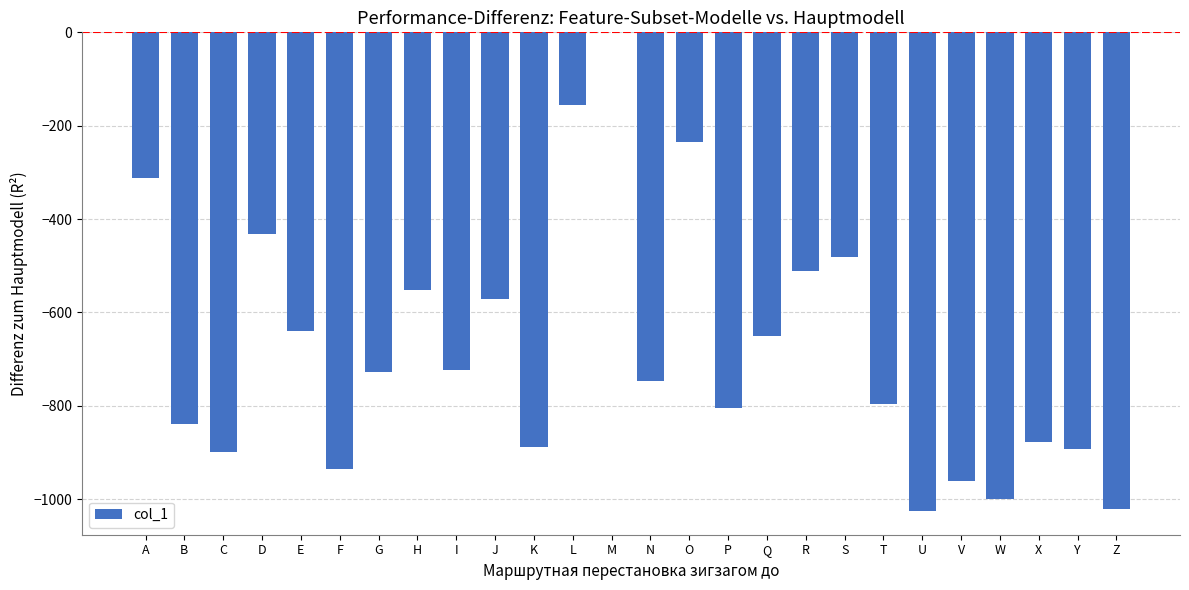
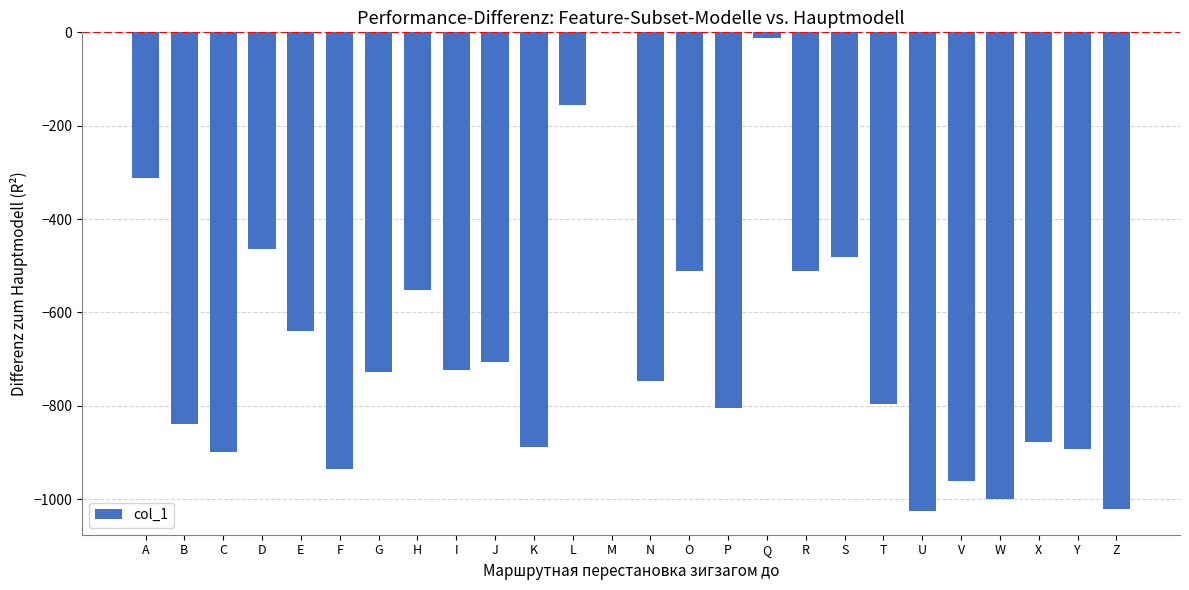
D: -430 -> -460
J: -570 -> -710
O: -240 -> -510
Q: -650 -> -10
